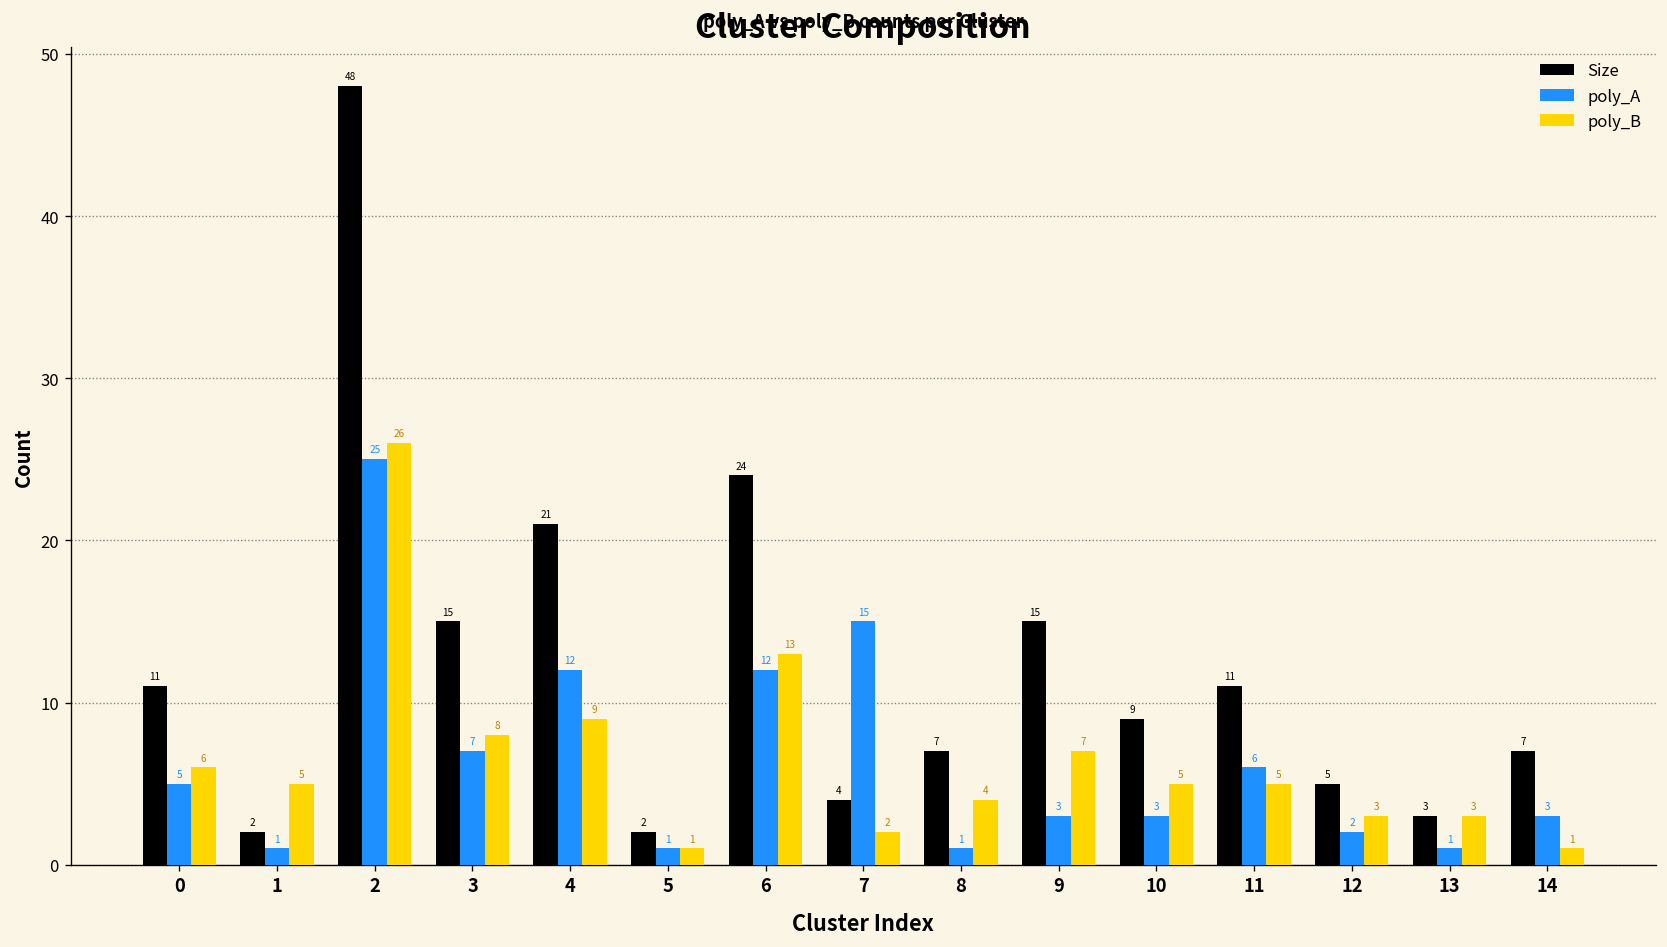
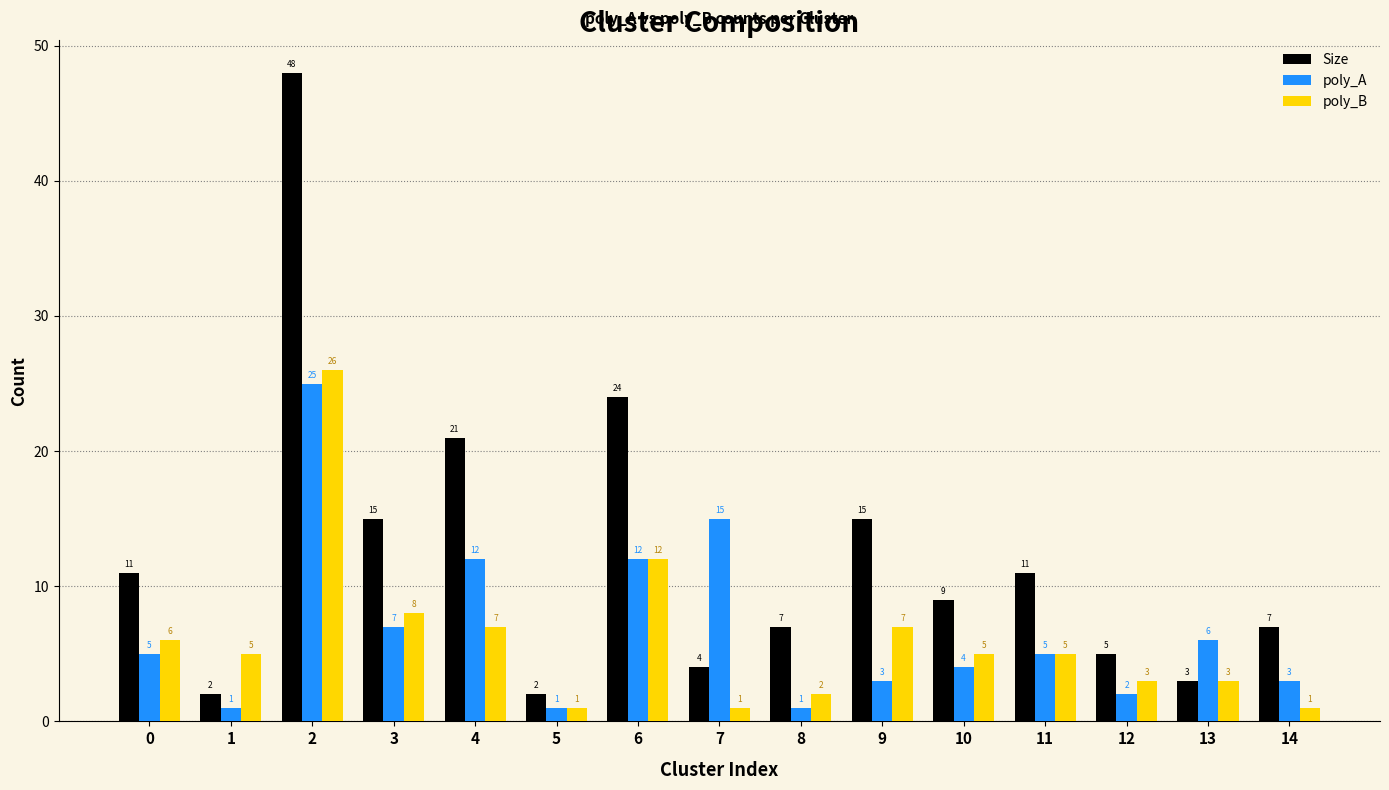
poly_B, 4: 9 -> 7
poly_B, 6: 13 -> 12
poly_B, 7: 2 -> 1
poly_B, 8: 4 -> 2
poly_A, 10: 3 -> 4
poly_A, 11: 6 -> 5
poly_A, 13: 1 -> 6
